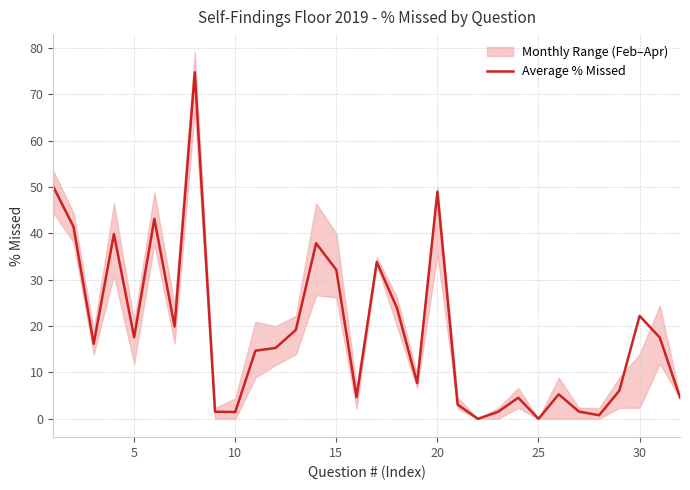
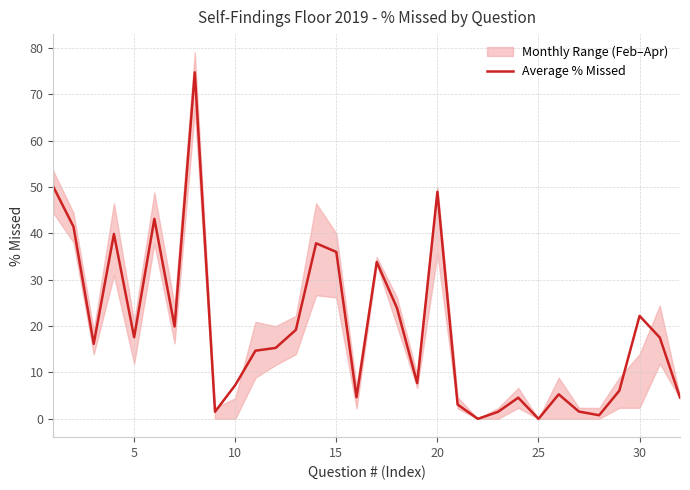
Average % Missed, 10: 1 -> 7
Average % Missed, 15: 32 -> 36
